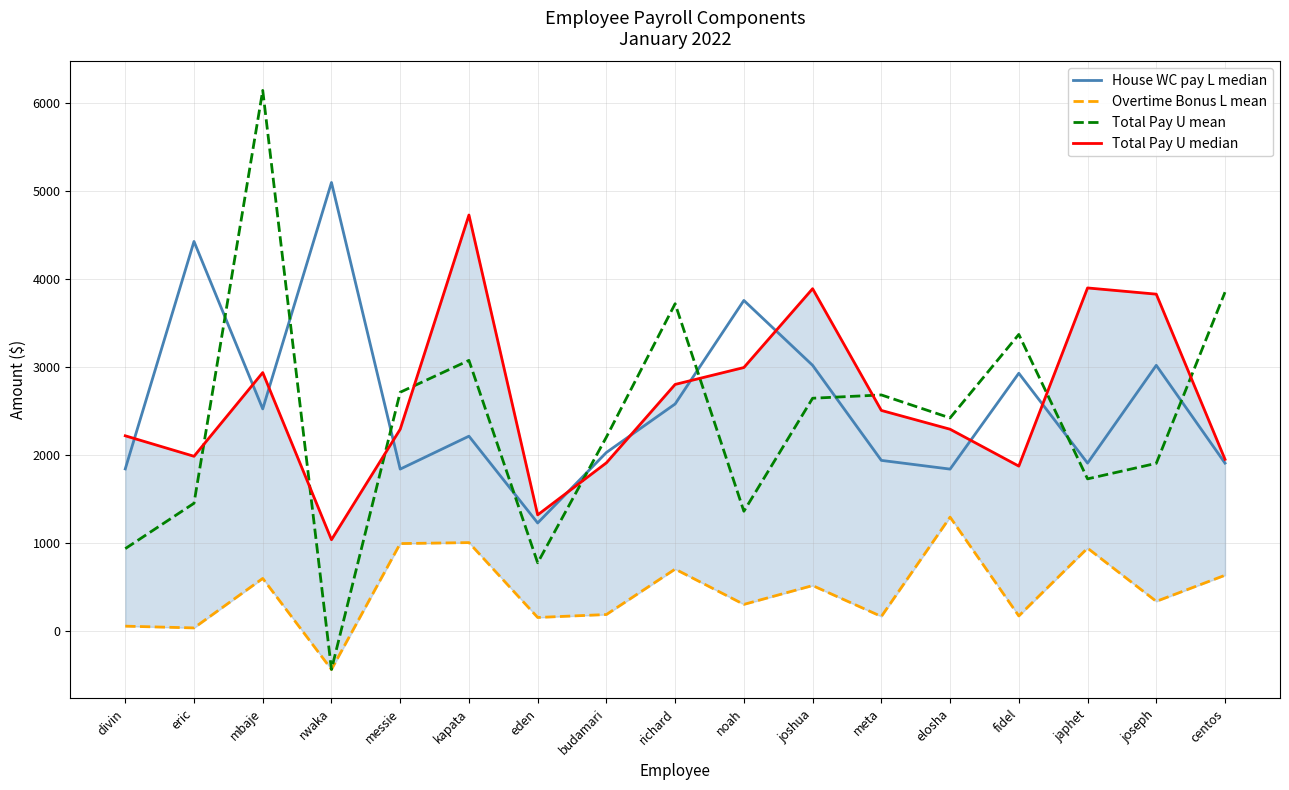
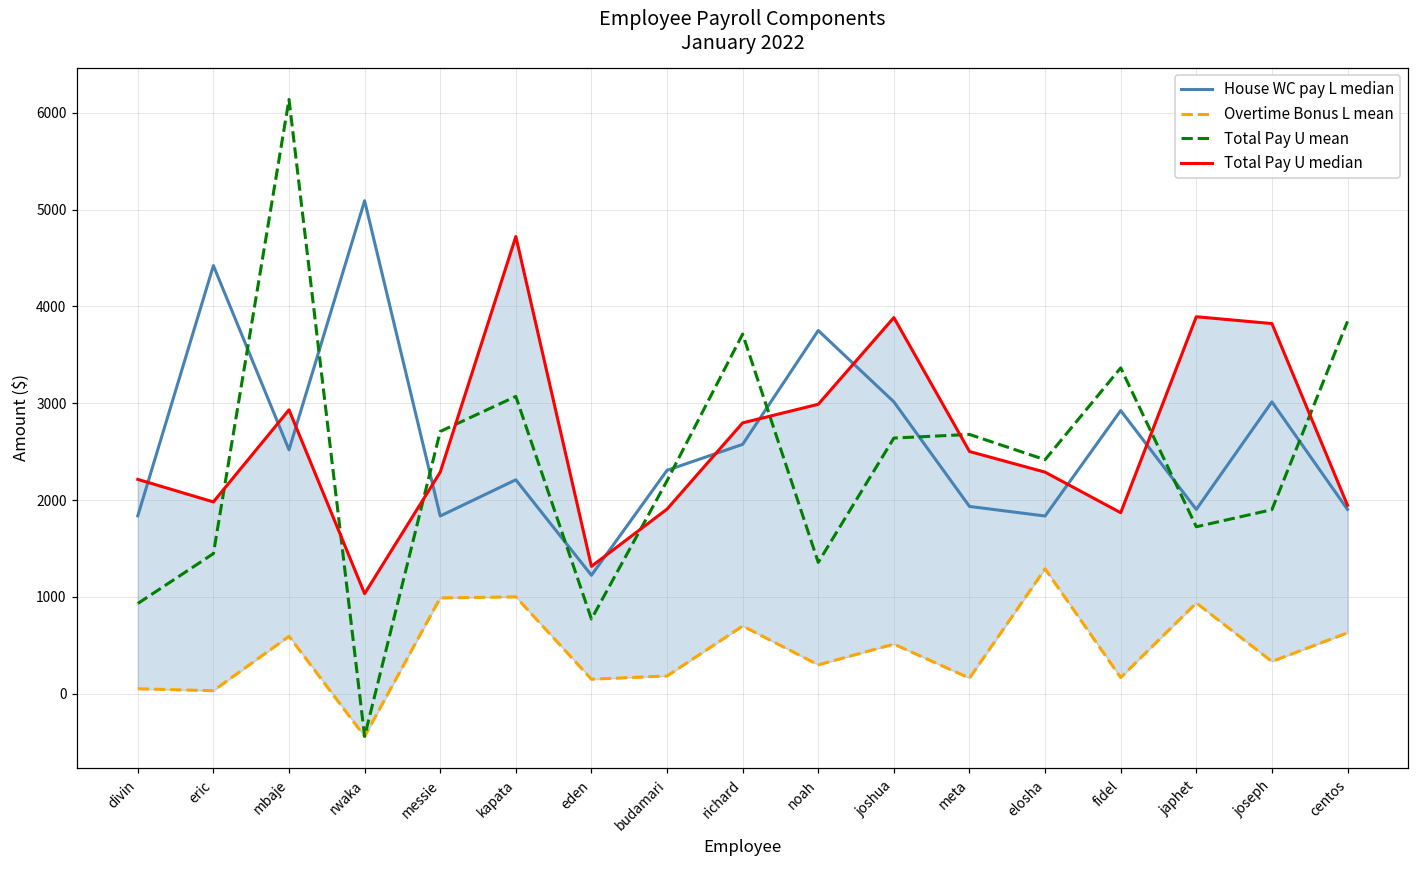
House WC pay L median, budamari: 2000 -> 2300
